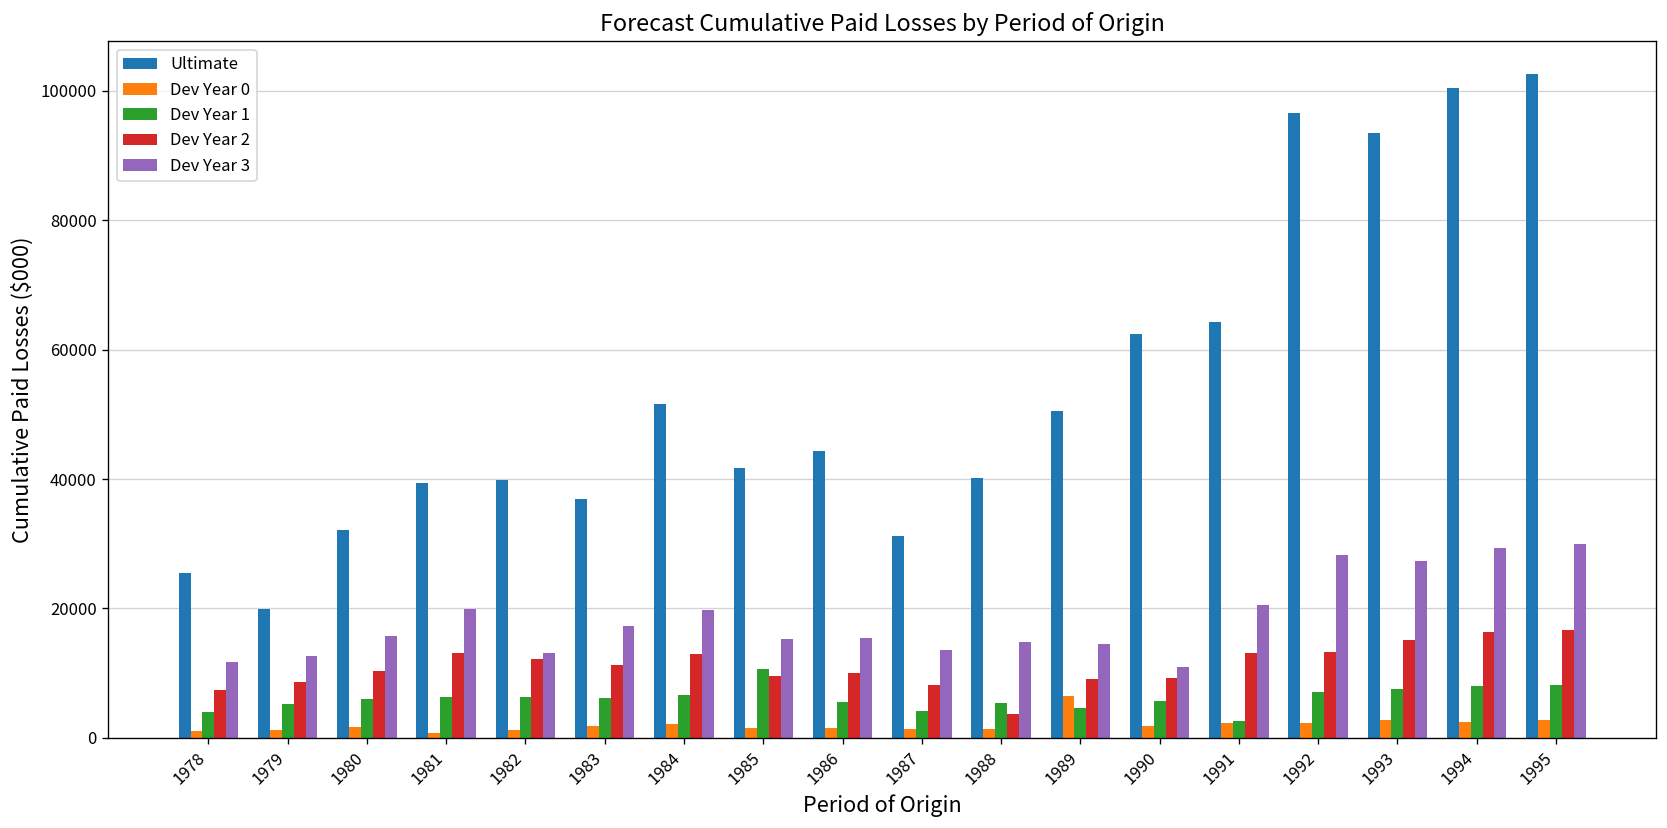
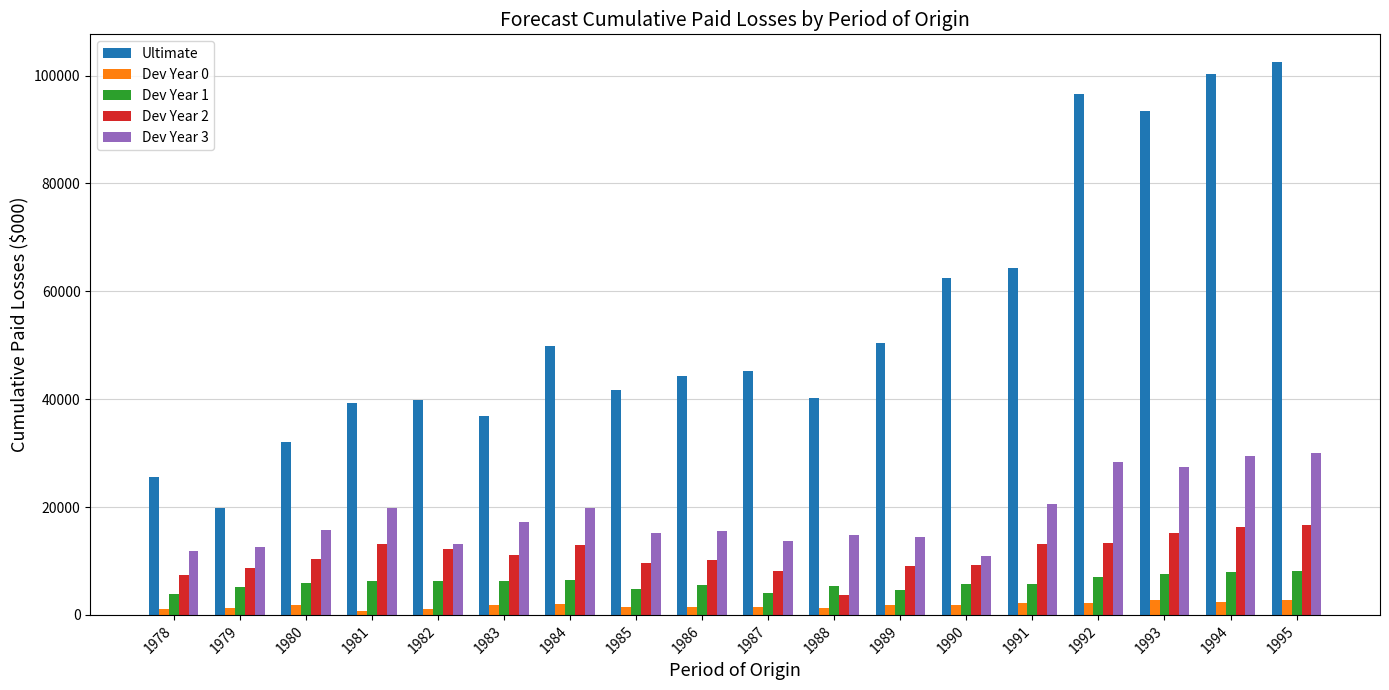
Ultimate, 1984: 52000 -> 50000
Dev Year 1, 1985: 11000 -> 5000
Ultimate, 1987: 31000 -> 45000
Dev Year 0, 1989: 6000 -> 2000
Dev Year 1, 1991: 3000 -> 6000
